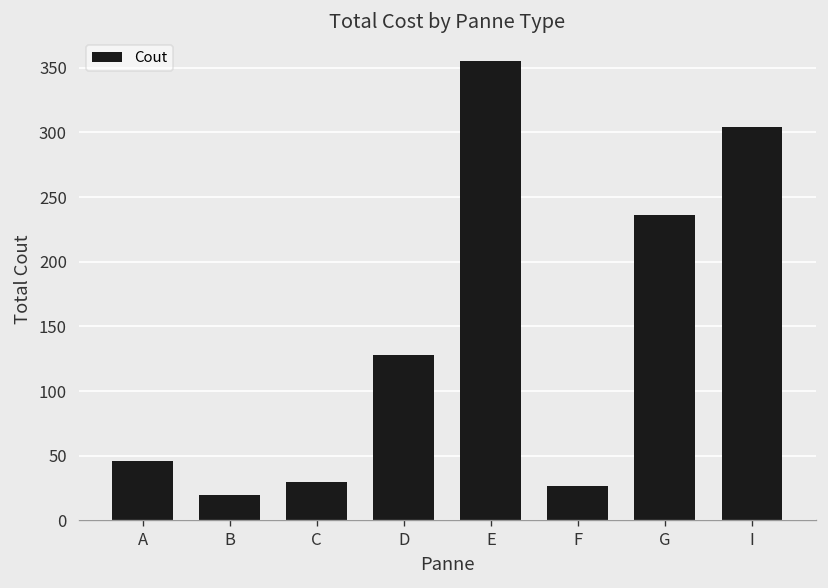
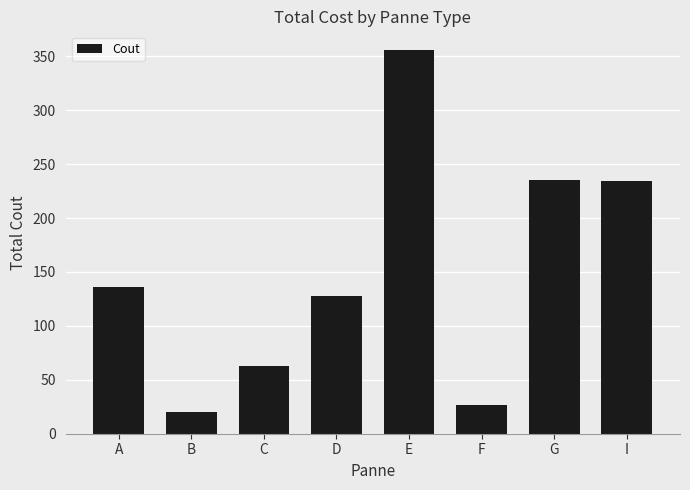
A: 46 -> 136
C: 30 -> 62
I: 304 -> 235
